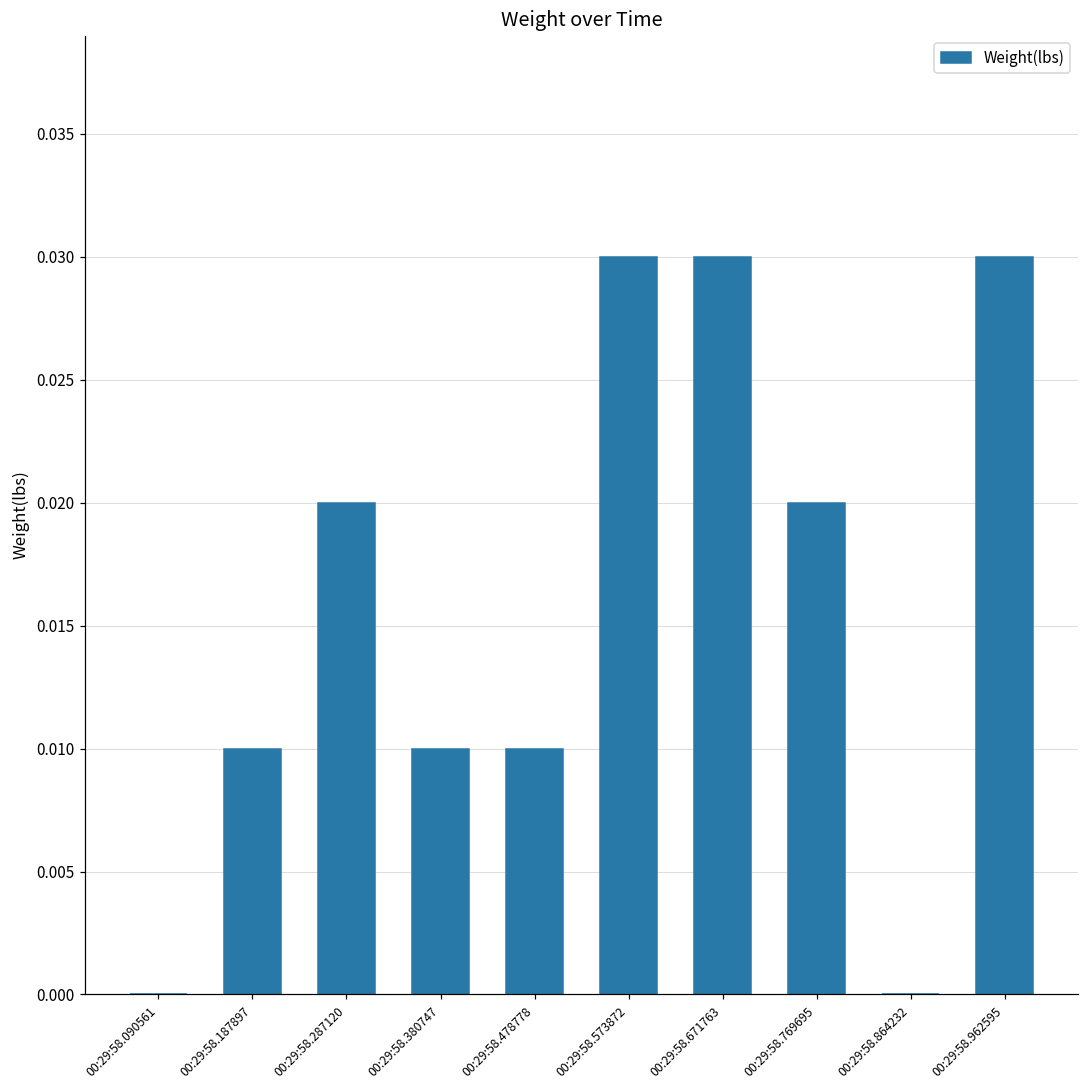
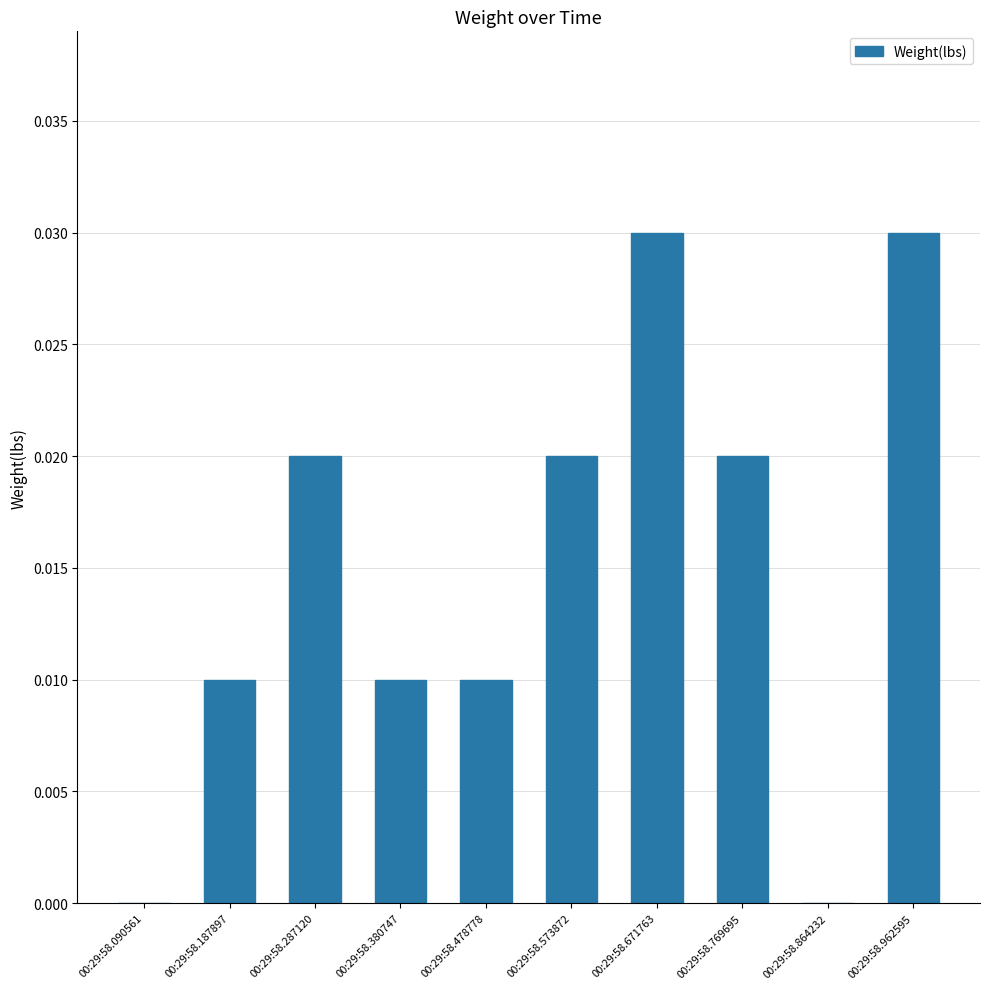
00:29:58.573872: 0.03 -> 0.02
